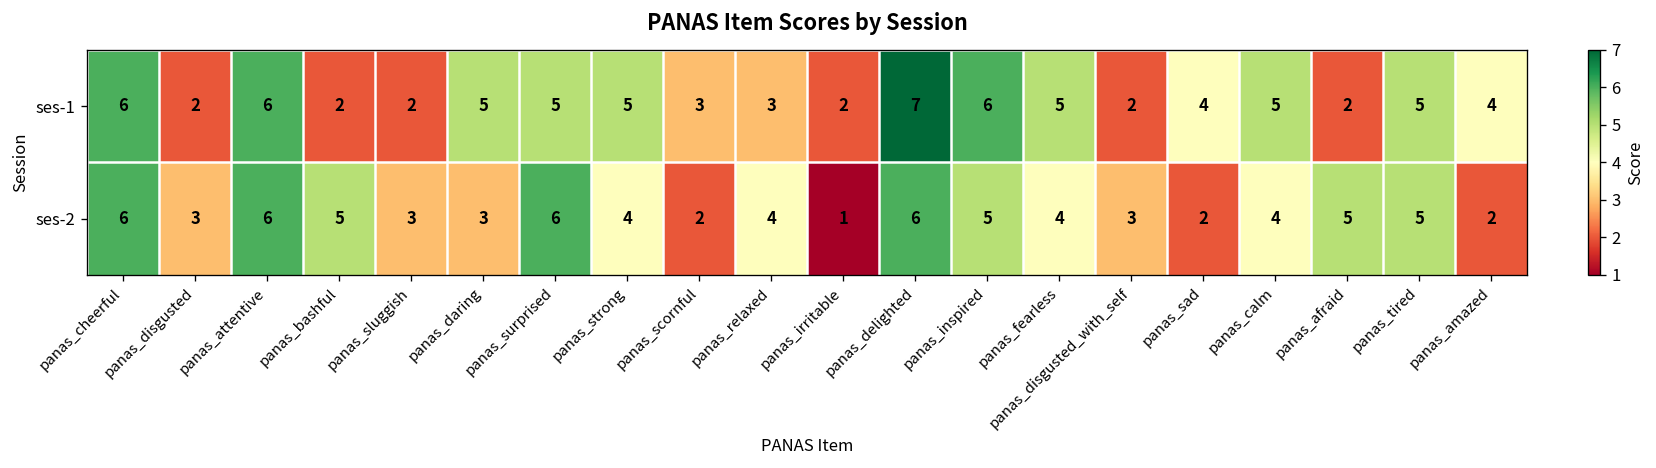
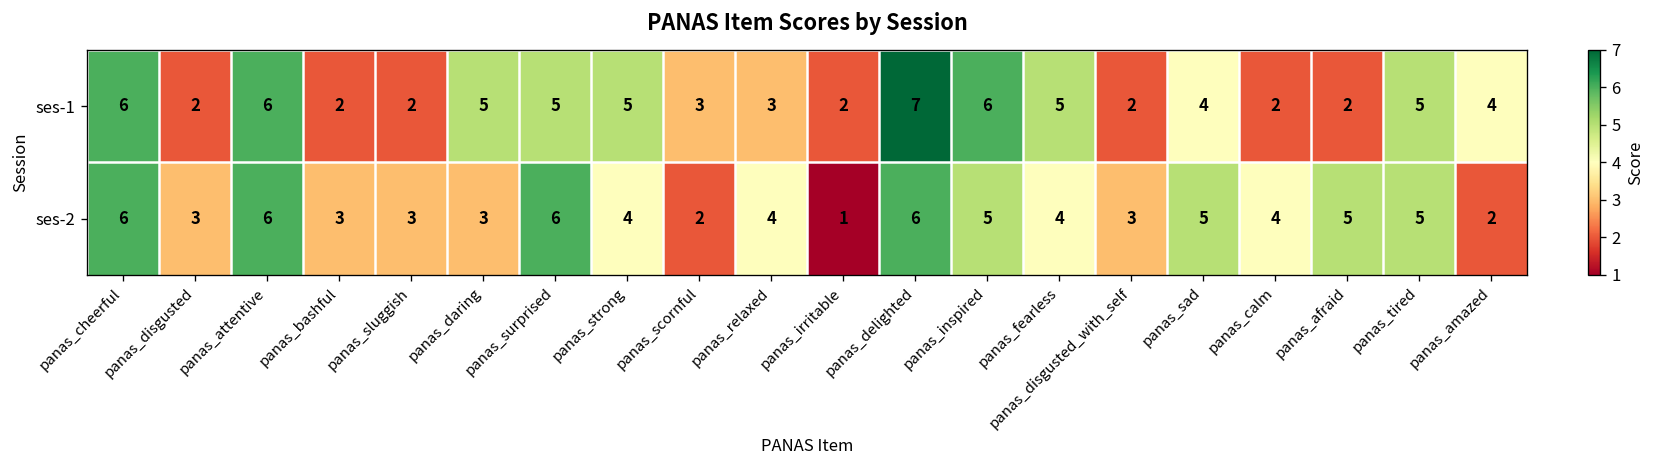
ses-1, panas_calm: 5 -> 2
ses-2, panas_bashful: 5 -> 3
ses-2, panas_sad: 2 -> 5
